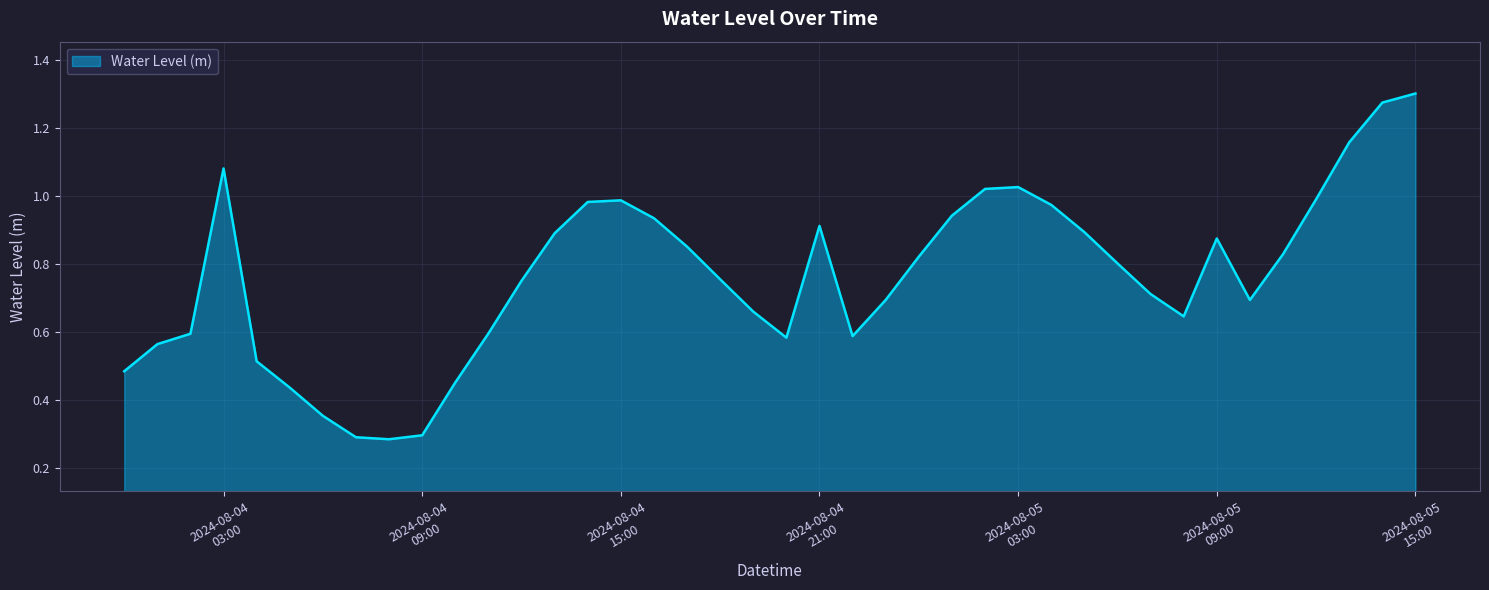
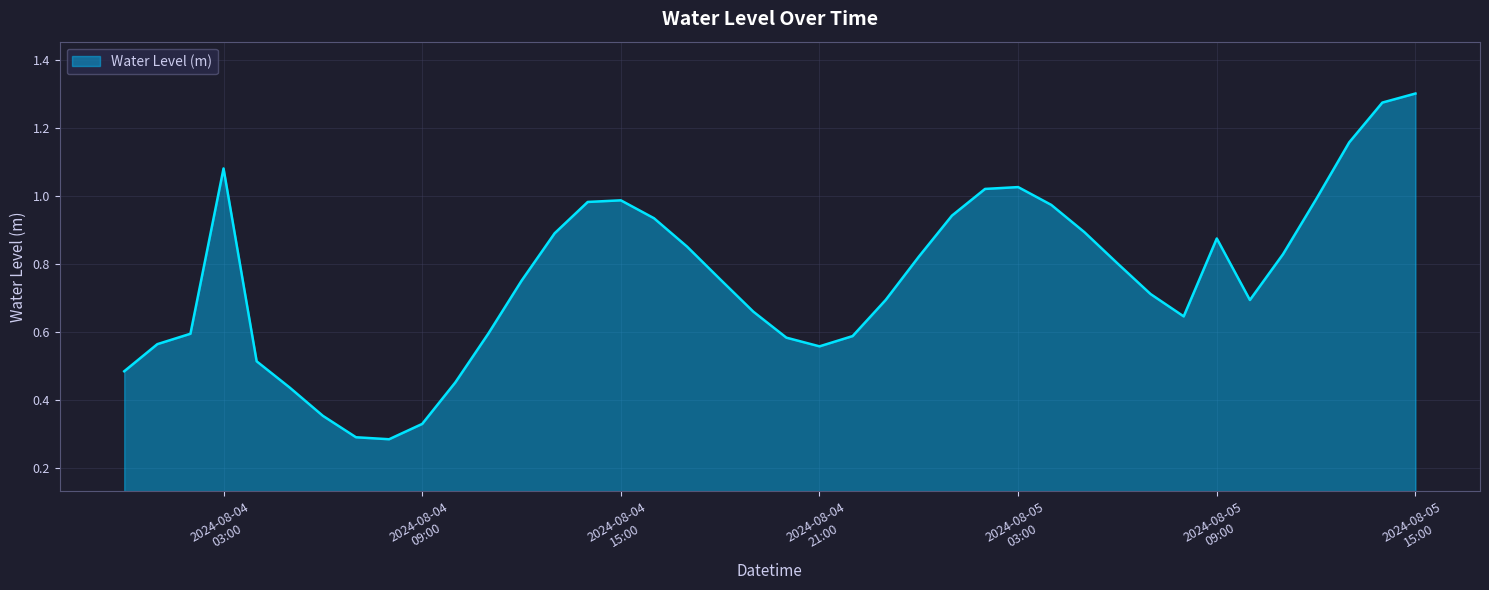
2024-08-04 09:00: 0.30 -> 0.33
2024-08-04 21:00: 0.91 -> 0.56
